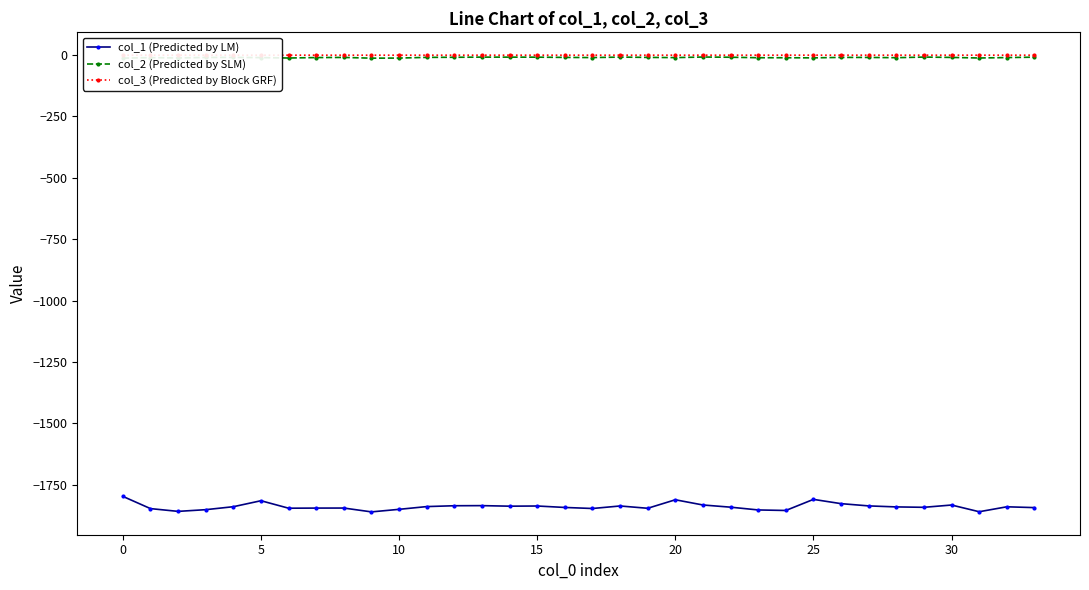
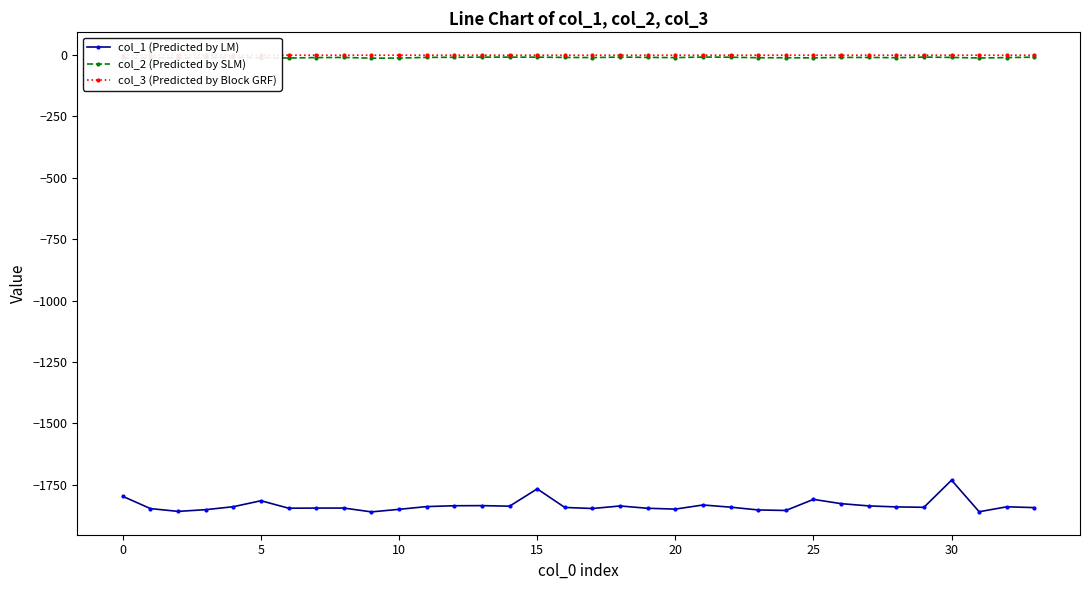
col_1 (Predicted by LM), 15: -1840 -> -1770
col_1 (Predicted by LM), 20: -1810 -> -1850
col_1 (Predicted by LM), 30: -1830 -> -1730
